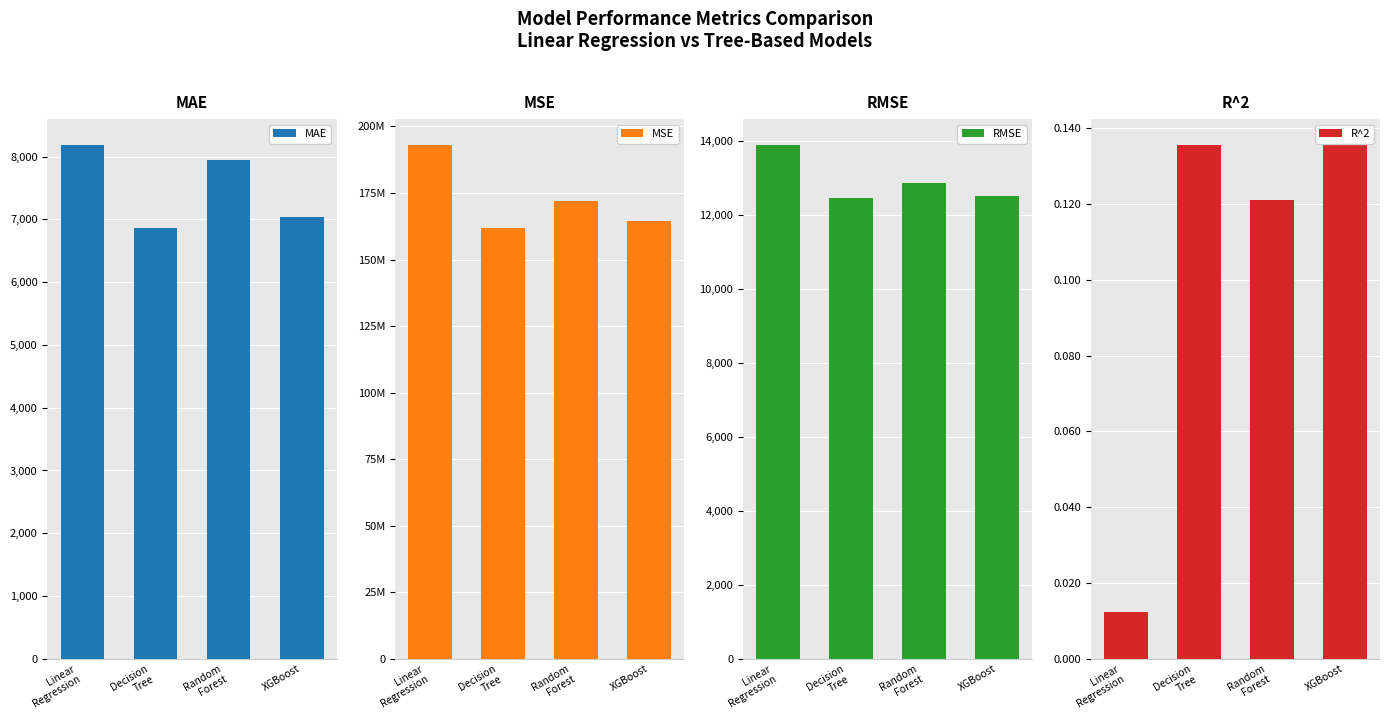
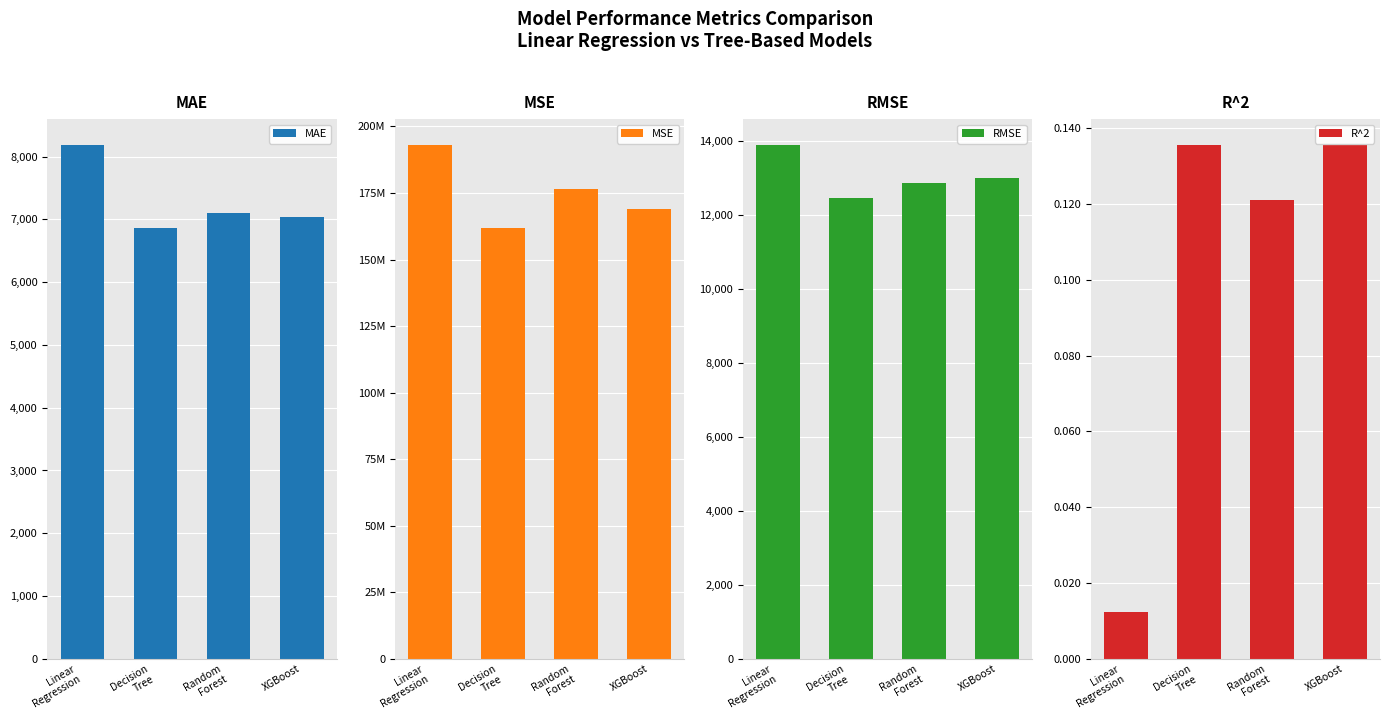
MAE, Random Forest: 7,900 -> 7,100
MSE, Random Forest: 172000000 -> 176000000
MSE, XGBoost: 164000000 -> 169000000
RMSE, XGBoost: 12,500 -> 13,000
